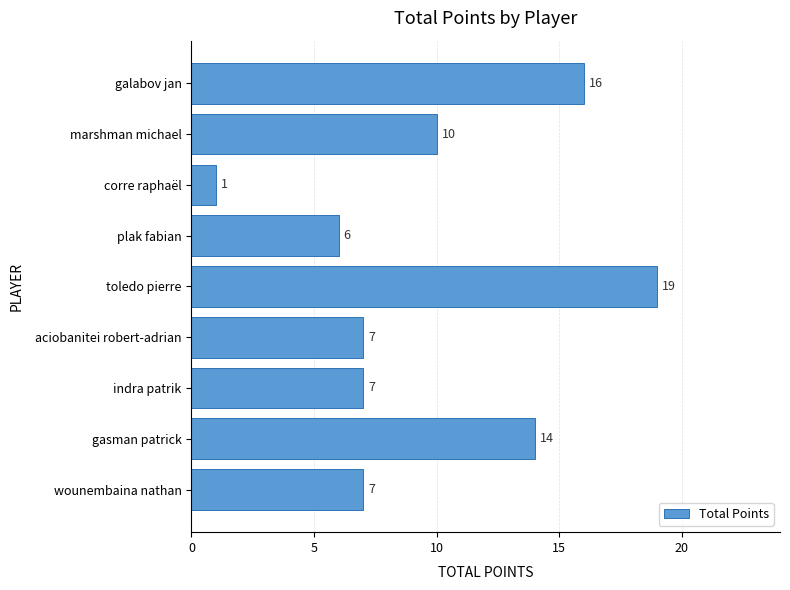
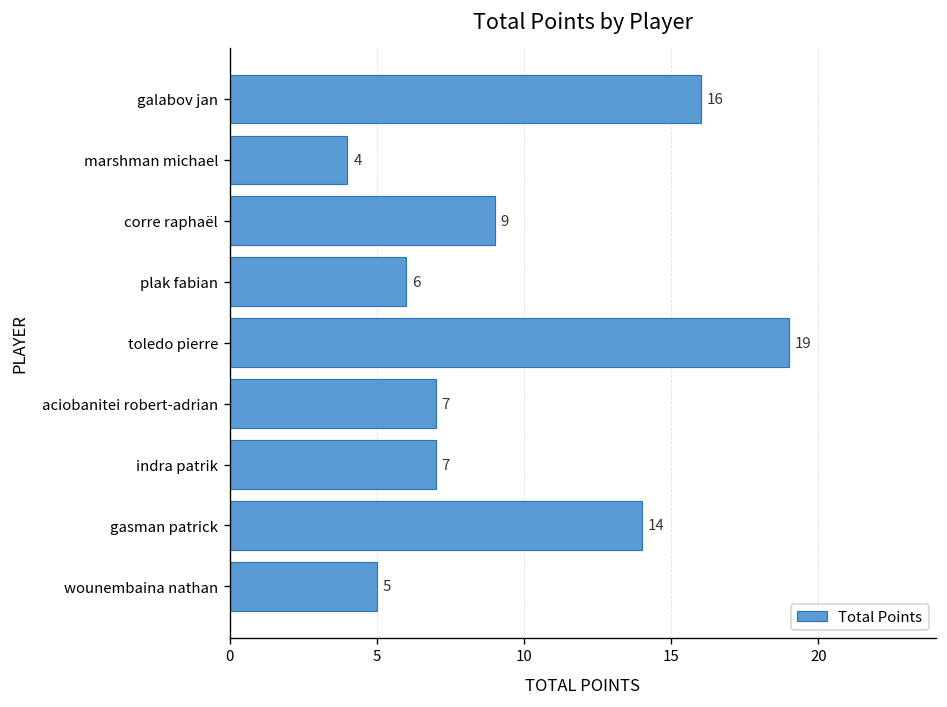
marshman michael: 10 -> 4
corre raphaël: 1 -> 9
wounembaina nathan: 7 -> 5
